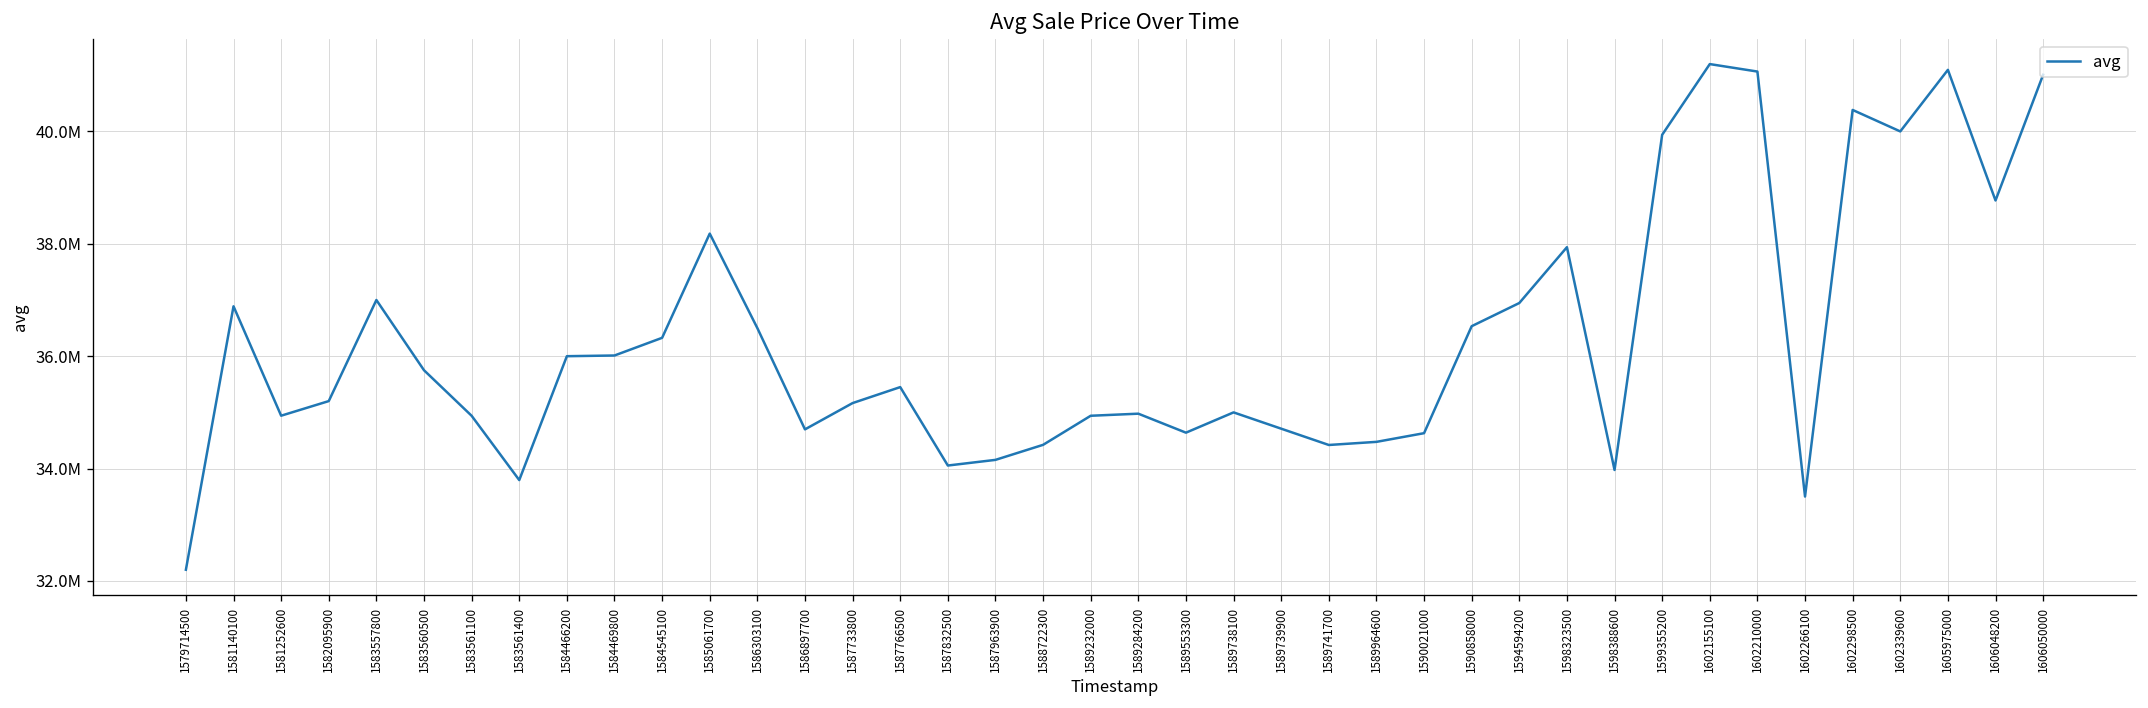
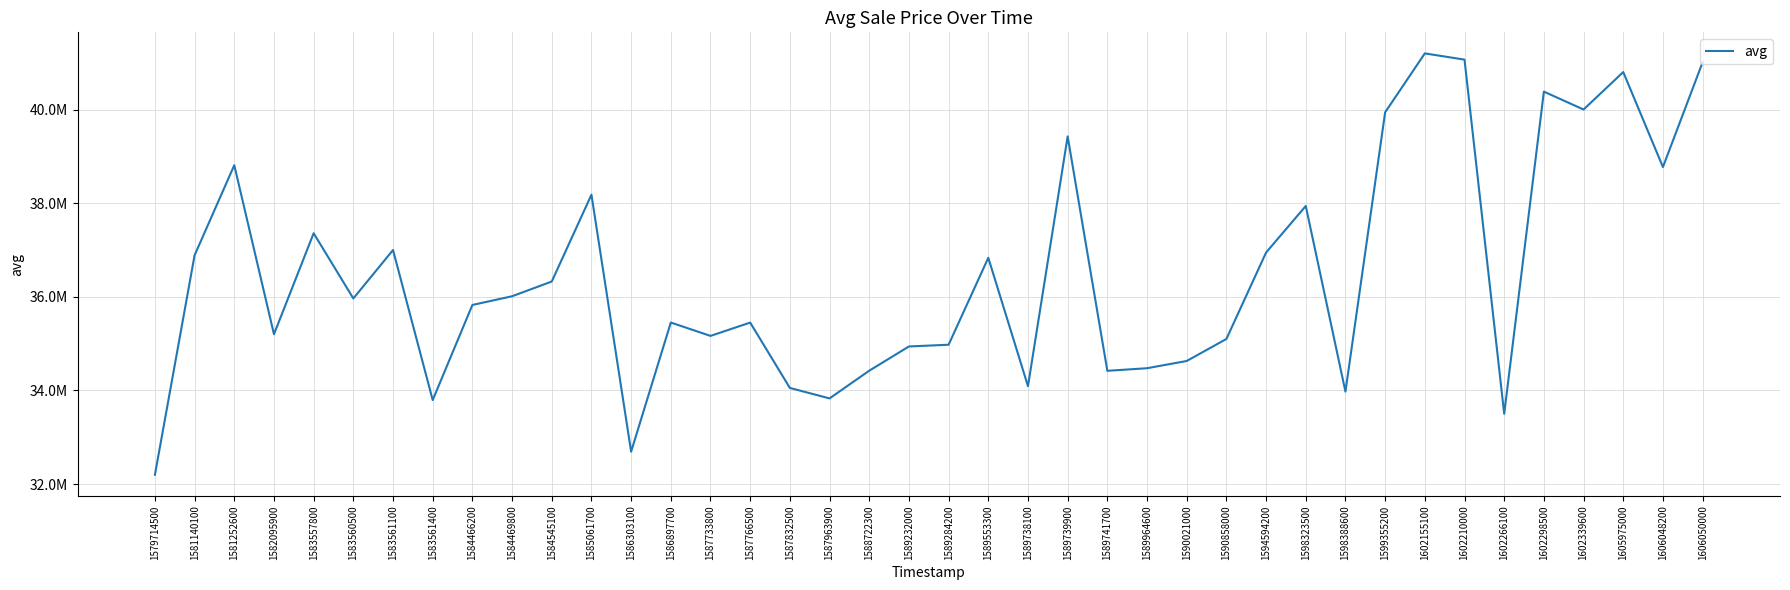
1581252600: 34900000 -> 38800000
1583557800: 37000000 -> 37400000
1583560500: 35800000 -> 36000000
1583561100: 34900000 -> 37000000
1584466200: 36000000 -> 35800000
1586303100: 36500000 -> 32700000
1586897700: 34700000 -> 35500000
1587963900: 34200000 -> 33800000
1589553300: 34600000 -> 36800000
1589738100: 35000000 -> 34100000
1589739900: 34700000 -> 39400000
1590858000: 36500000 -> 35100000
1605975000: 41100000 -> 40800000
